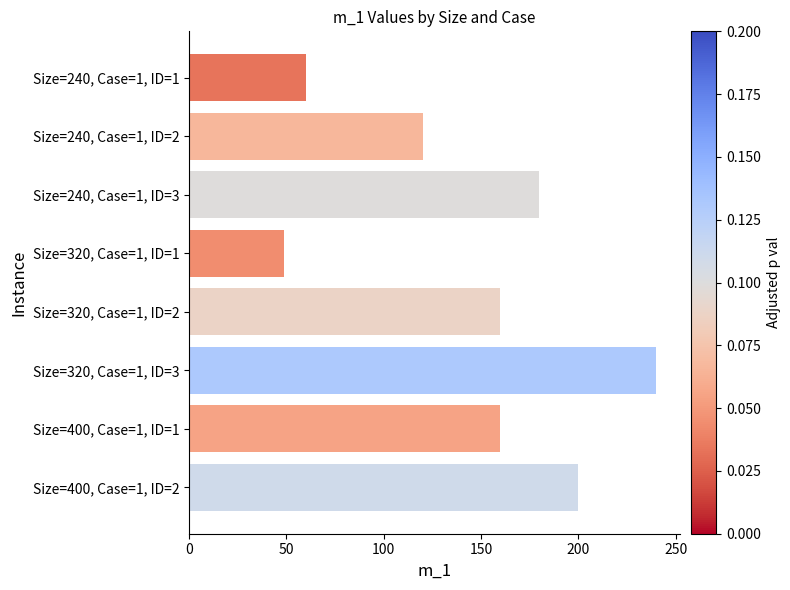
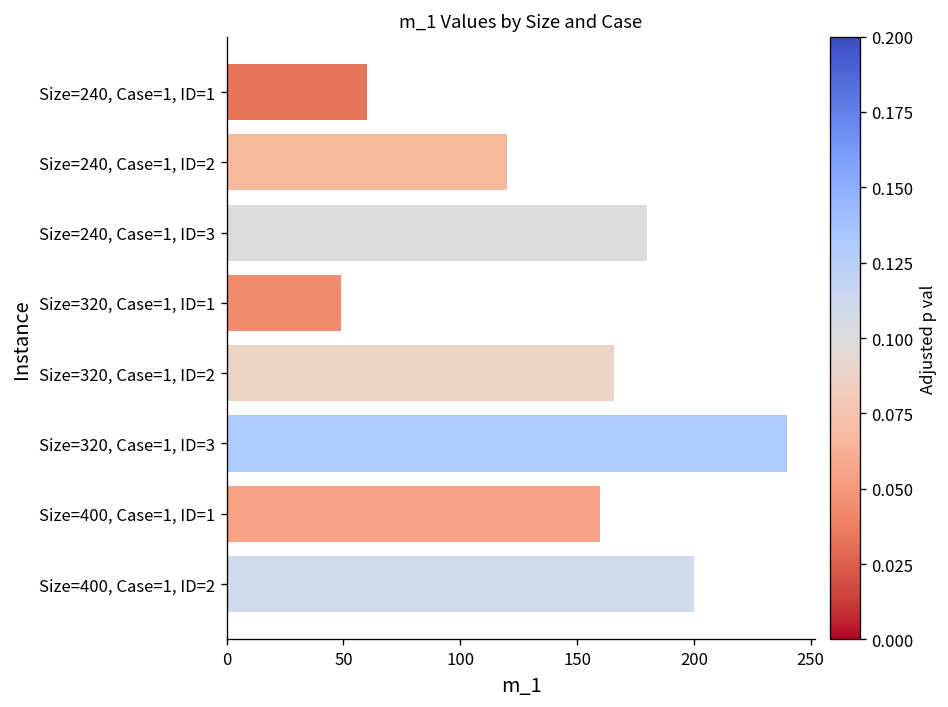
Size=320, Case=1, ID=2: 160 -> 166
